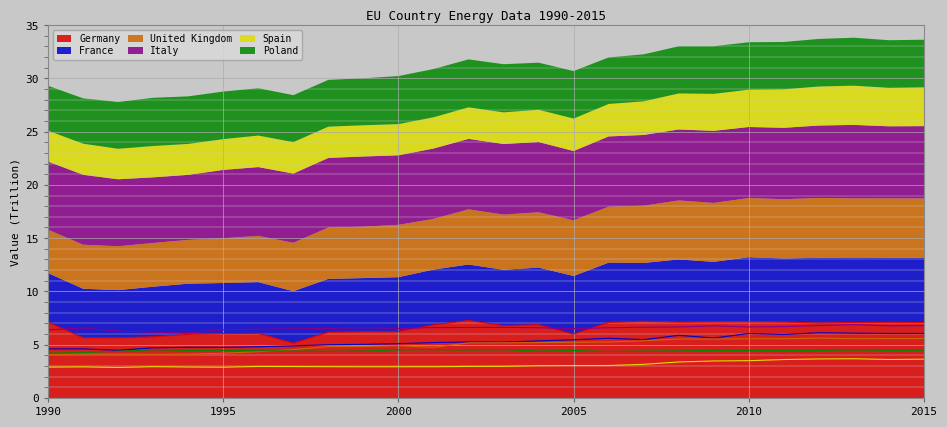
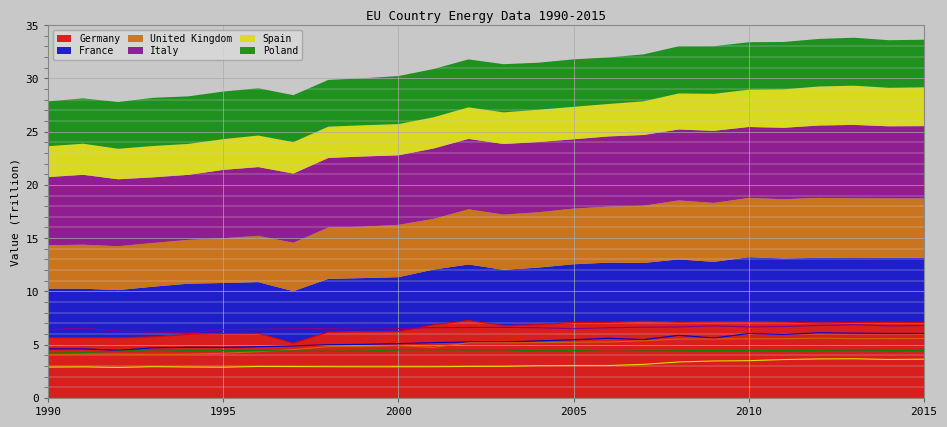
Germany, 1990: 7.1 -> 5.7
Germany, 2005: 6.0 -> 7.1
